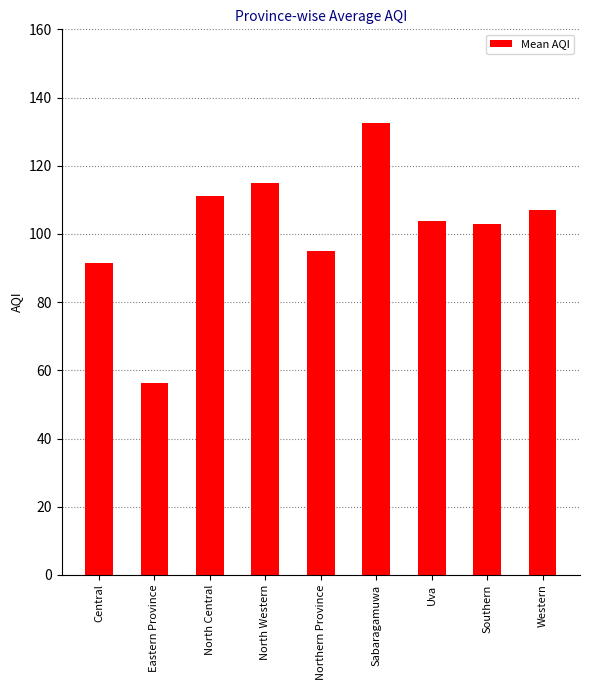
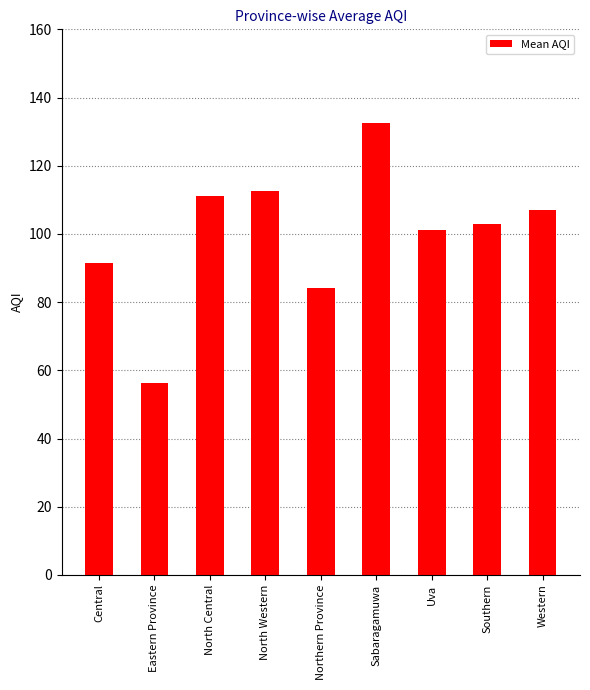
North Western: 115 -> 113
Northern Province: 95 -> 84
Uva: 104 -> 101
